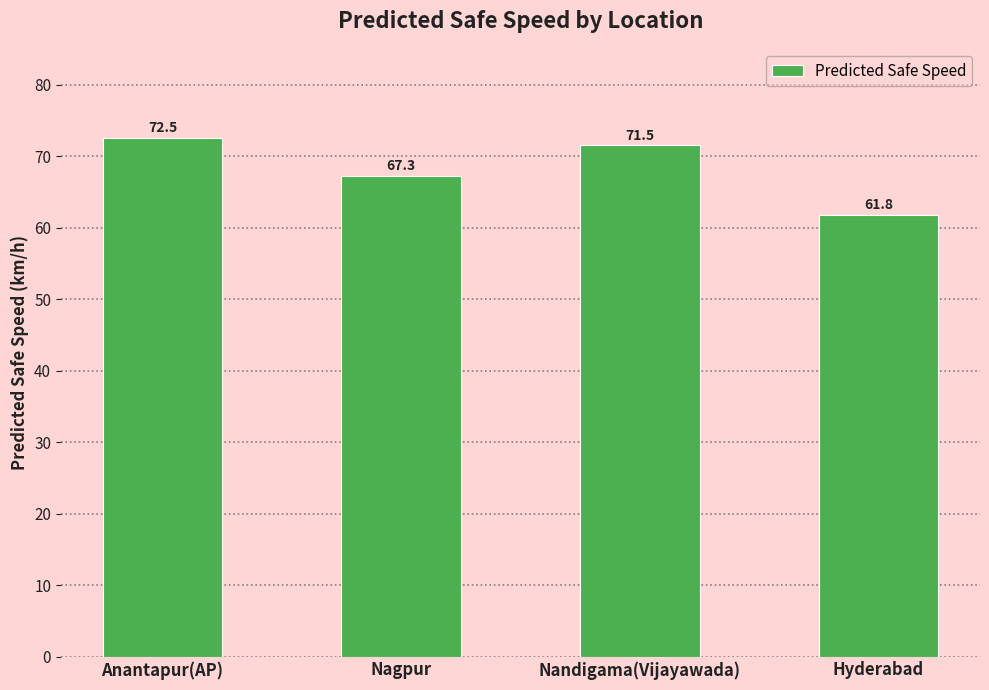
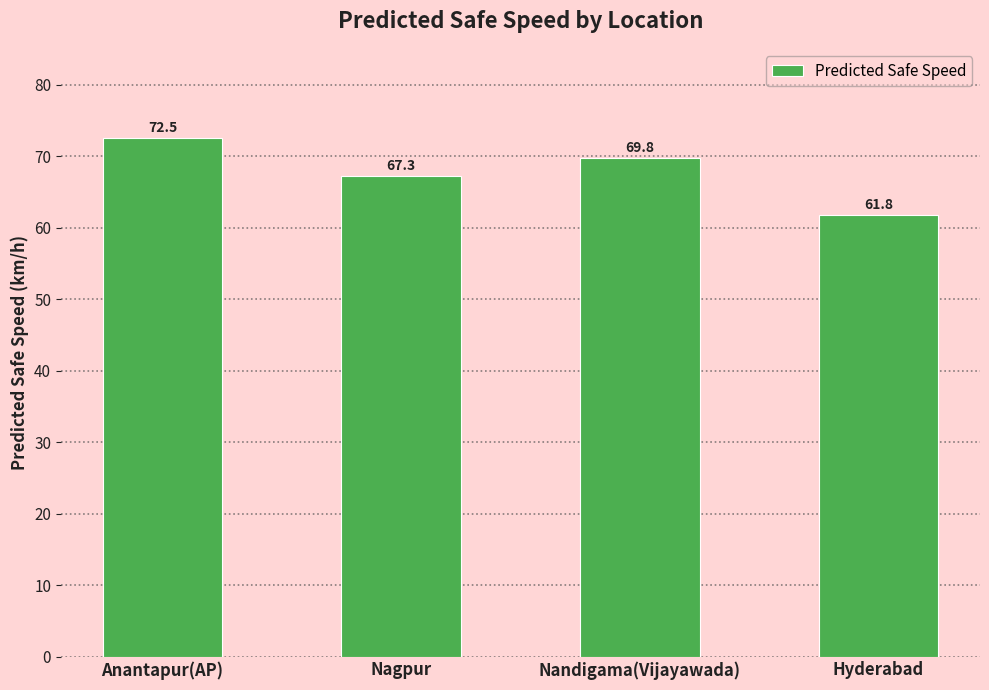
Nandigama(Vijayawada): 71.5 -> 69.8
